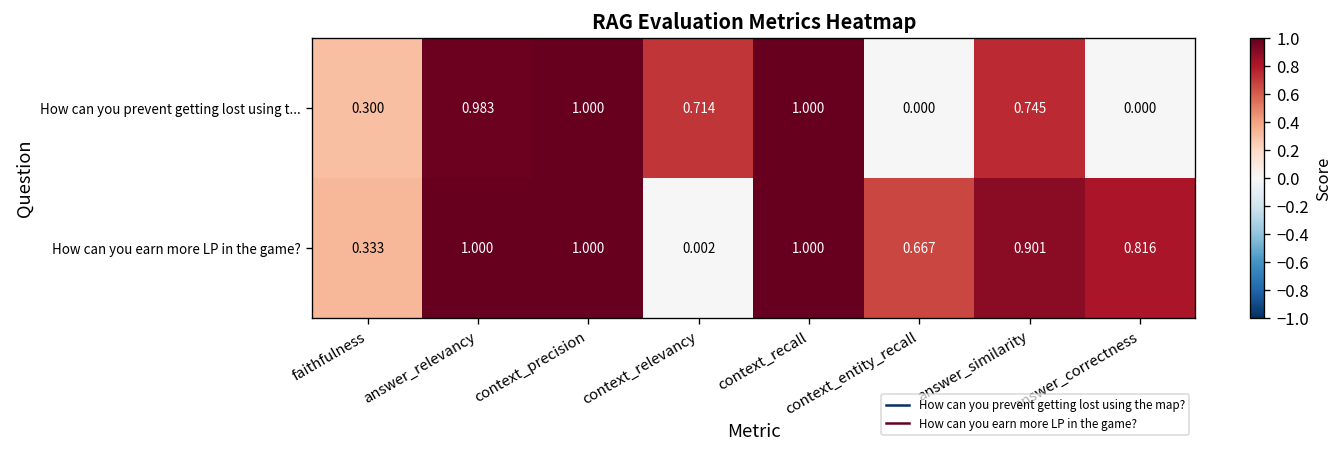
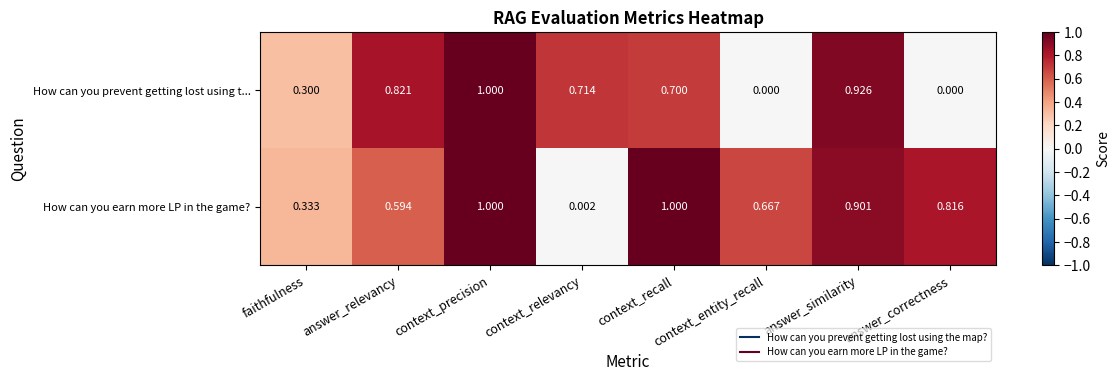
How can you prevent getting lost using t..., answer_relevancy: 0.983 -> 0.821
How can you prevent getting lost using t..., context_recall: 1.000 -> 0.700
How can you prevent getting lost using t..., answer_similarity: 0.745 -> 0.926
How can you earn more LP in the game?, answer_relevancy: 1.000 -> 0.594
